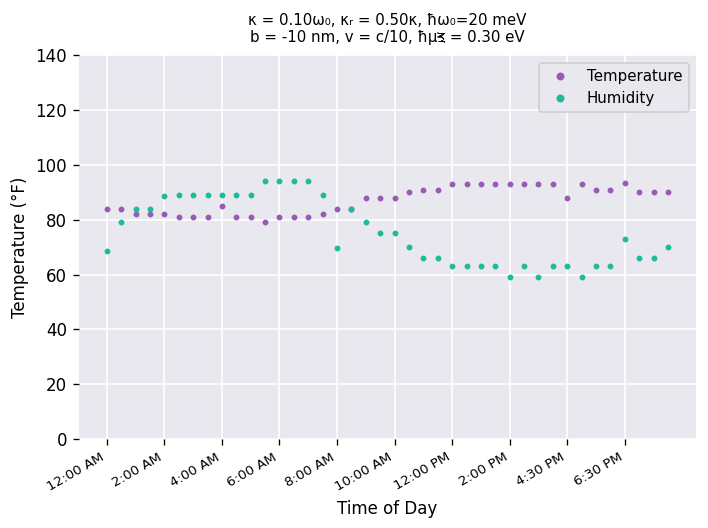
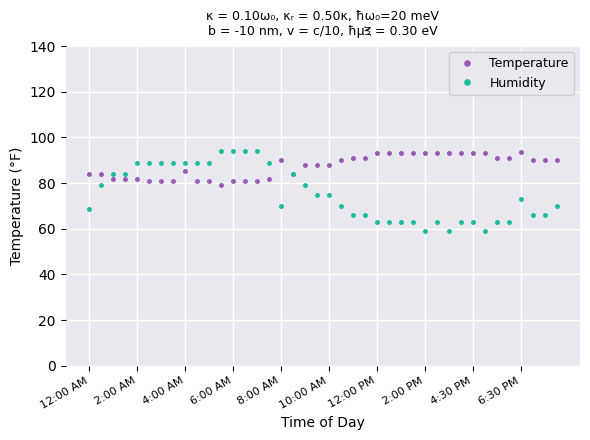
Temperature, 8:00 AM: 84 -> 90
Temperature, 4:30 PM: 88 -> 93
